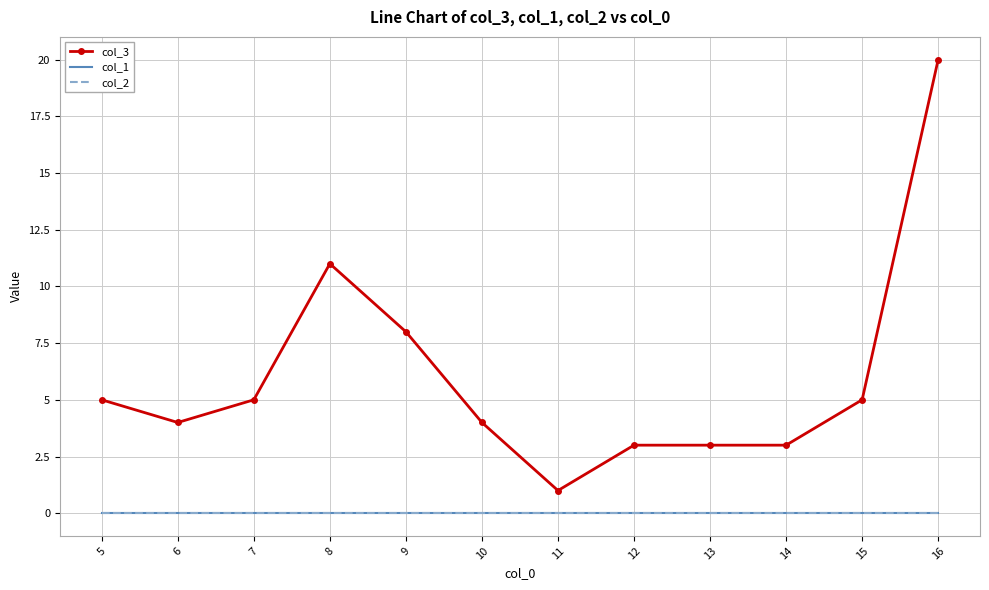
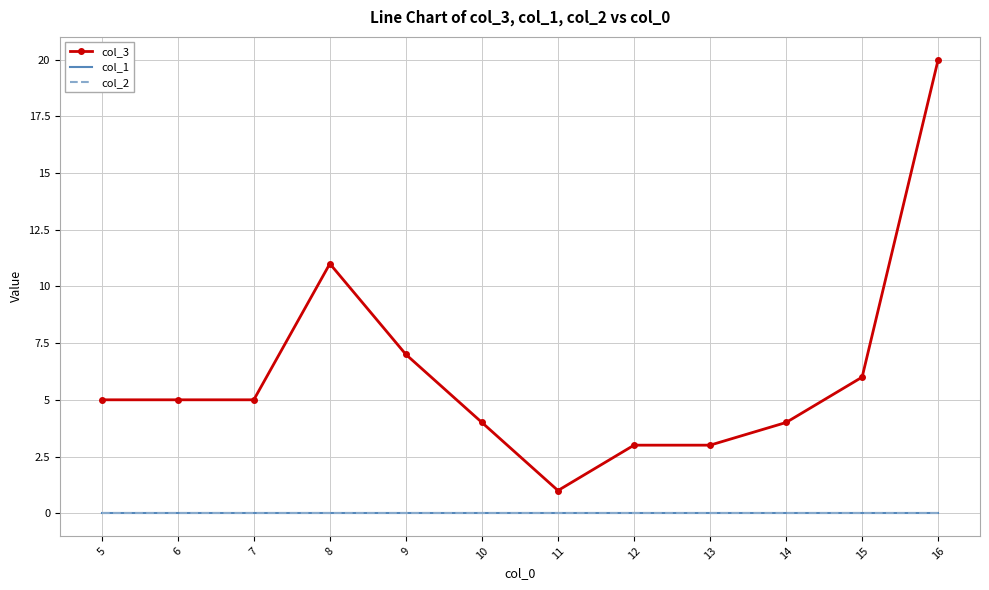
col_3, 6: 4 -> 5
col_3, 9: 8 -> 7
col_3, 14: 3 -> 4
col_3, 15: 5 -> 6
